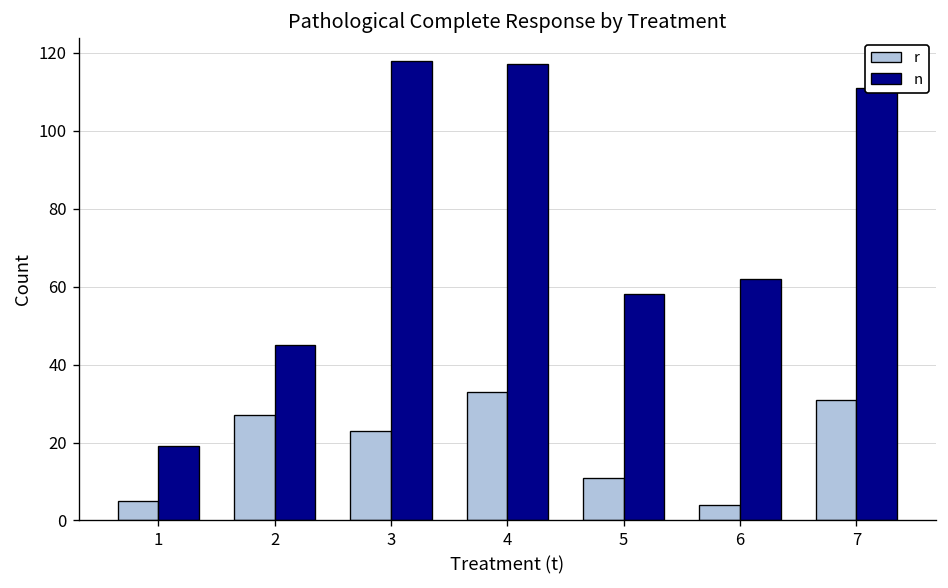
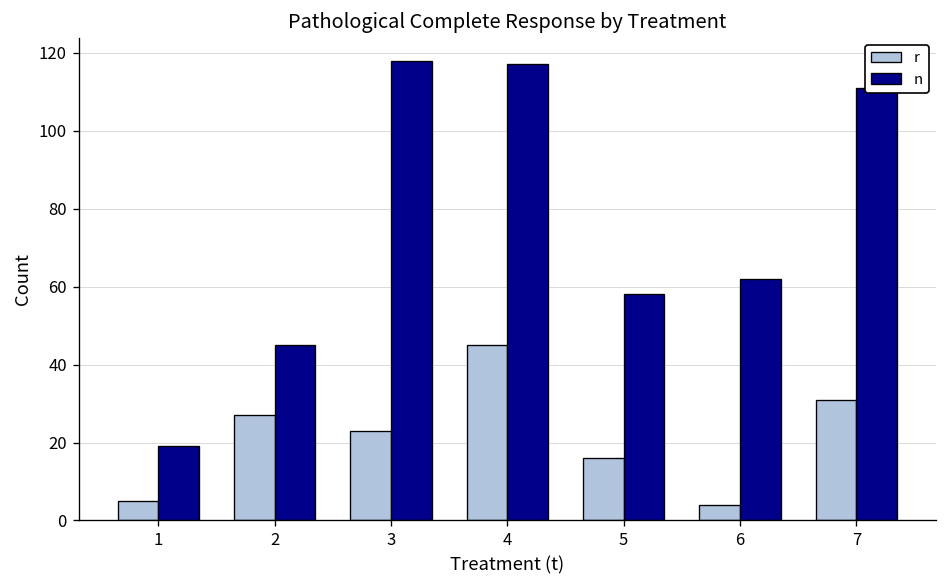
r, 4: 33 -> 45
r, 5: 11 -> 16
